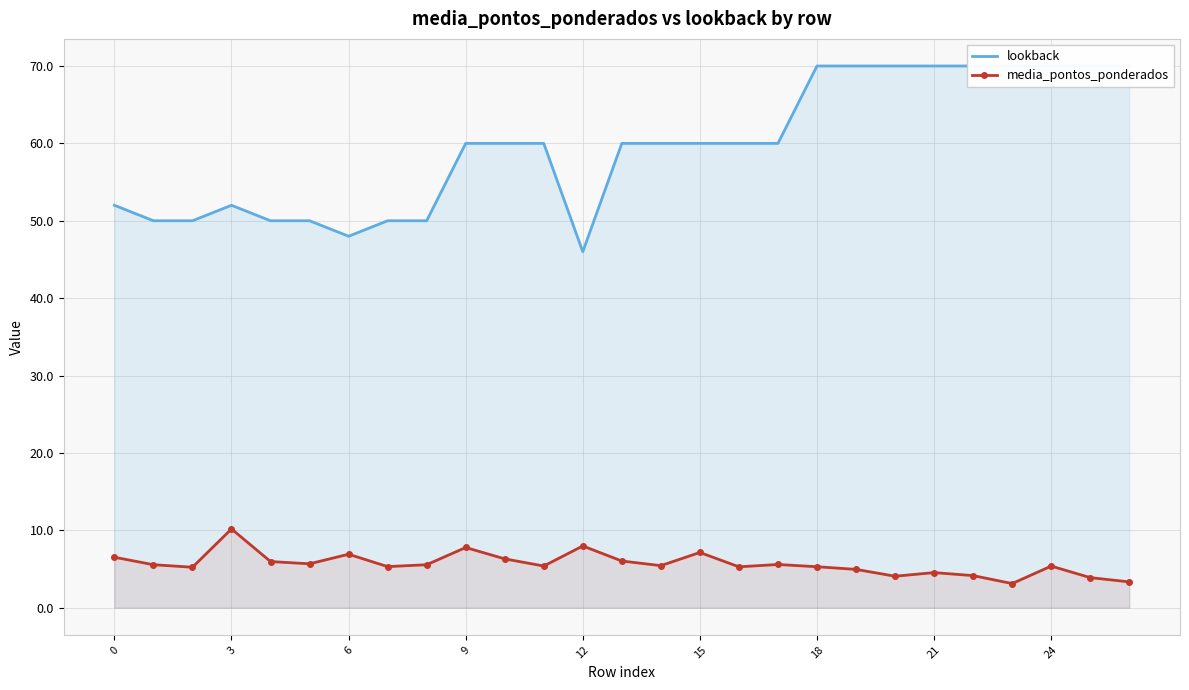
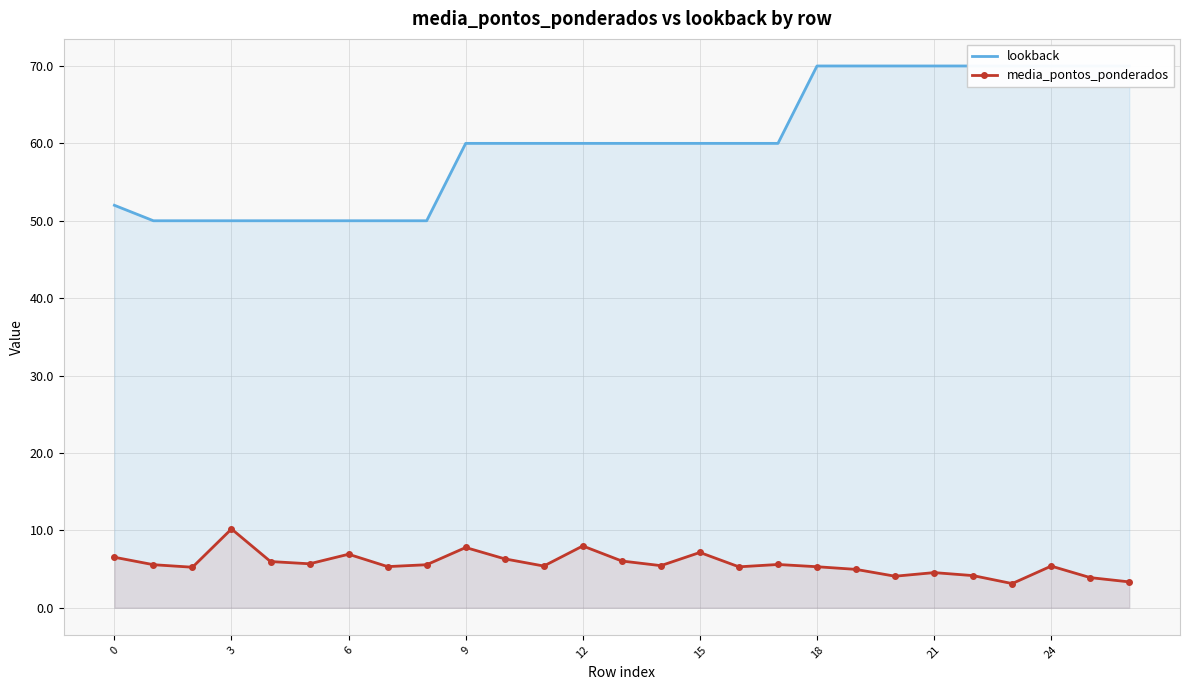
lookback, 3: 52 -> 50
lookback, 6: 48 -> 50
lookback, 12: 46 -> 60
